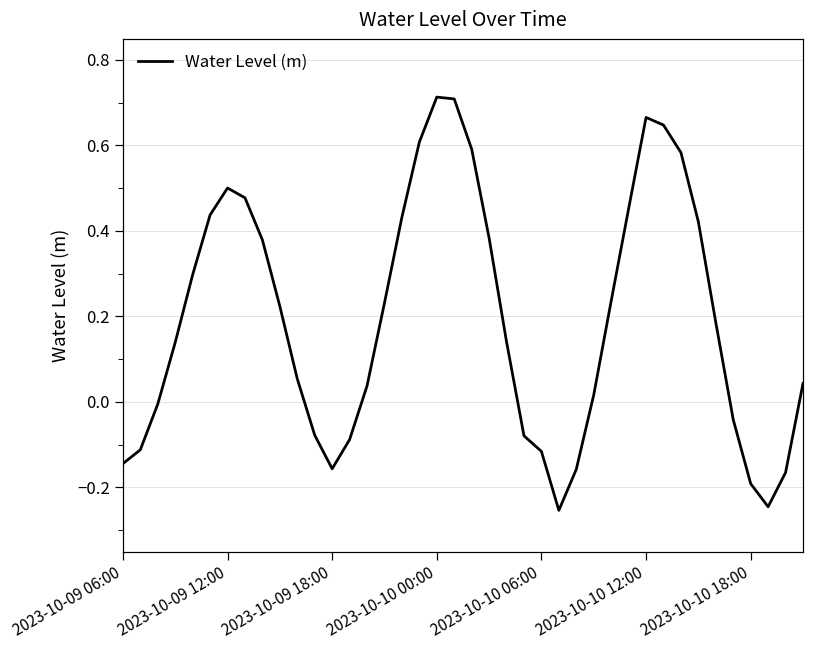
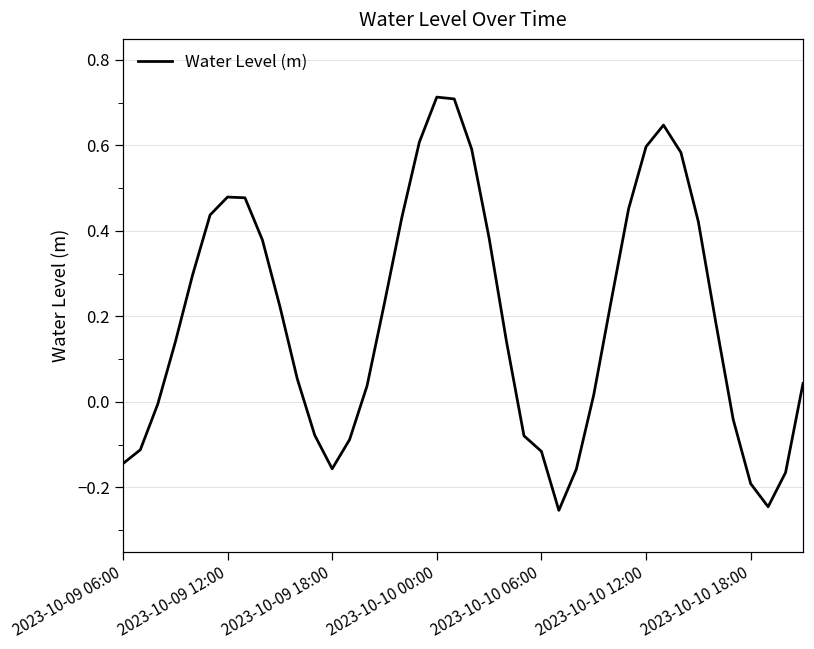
2023-10-09 12:00: 0.50 -> 0.48
2023-10-10 12:00: 0.67 -> 0.60
